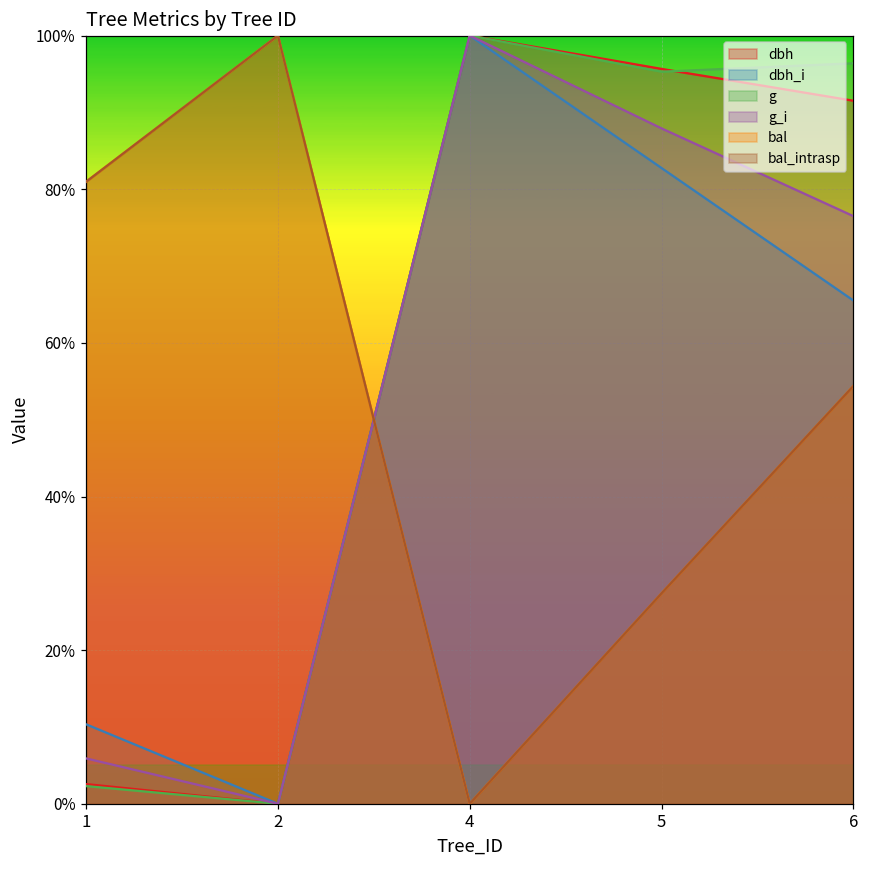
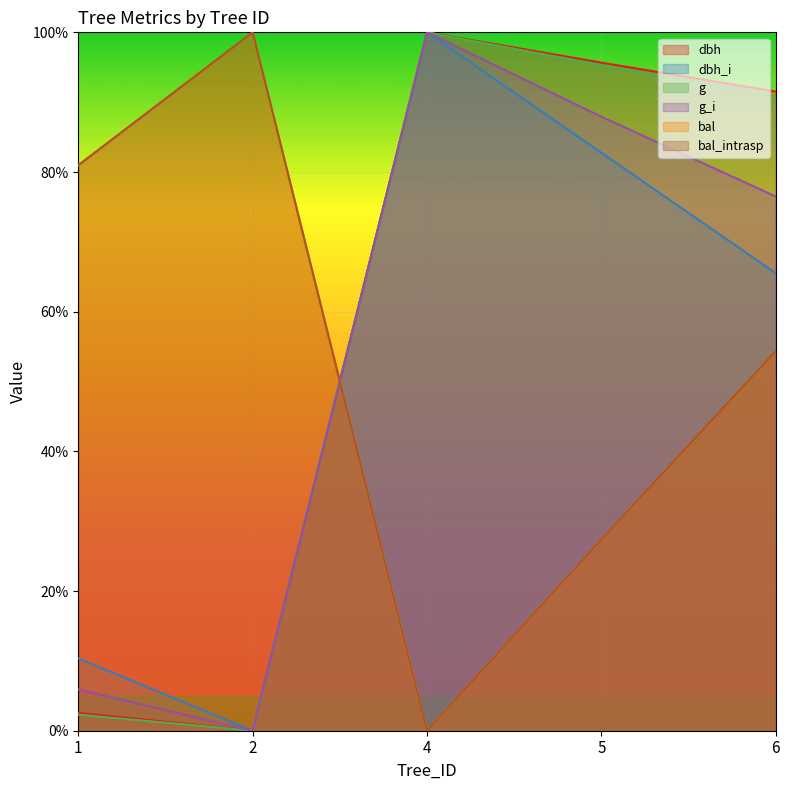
g, 6: 96% -> 91%
